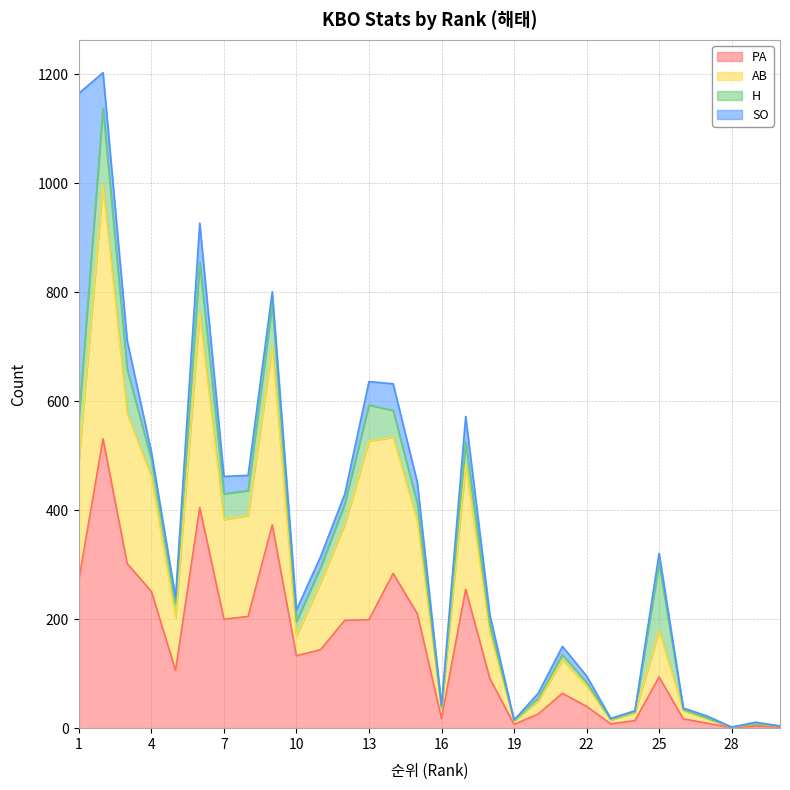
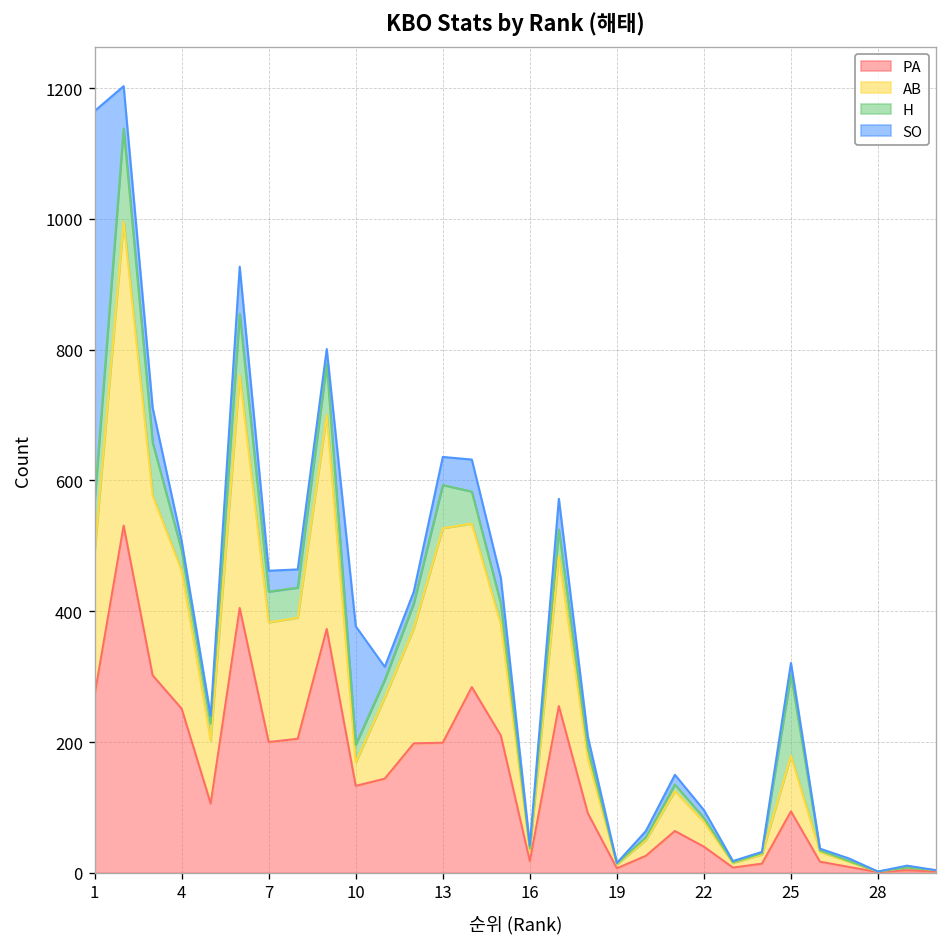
SO, 10: 20 -> 180
